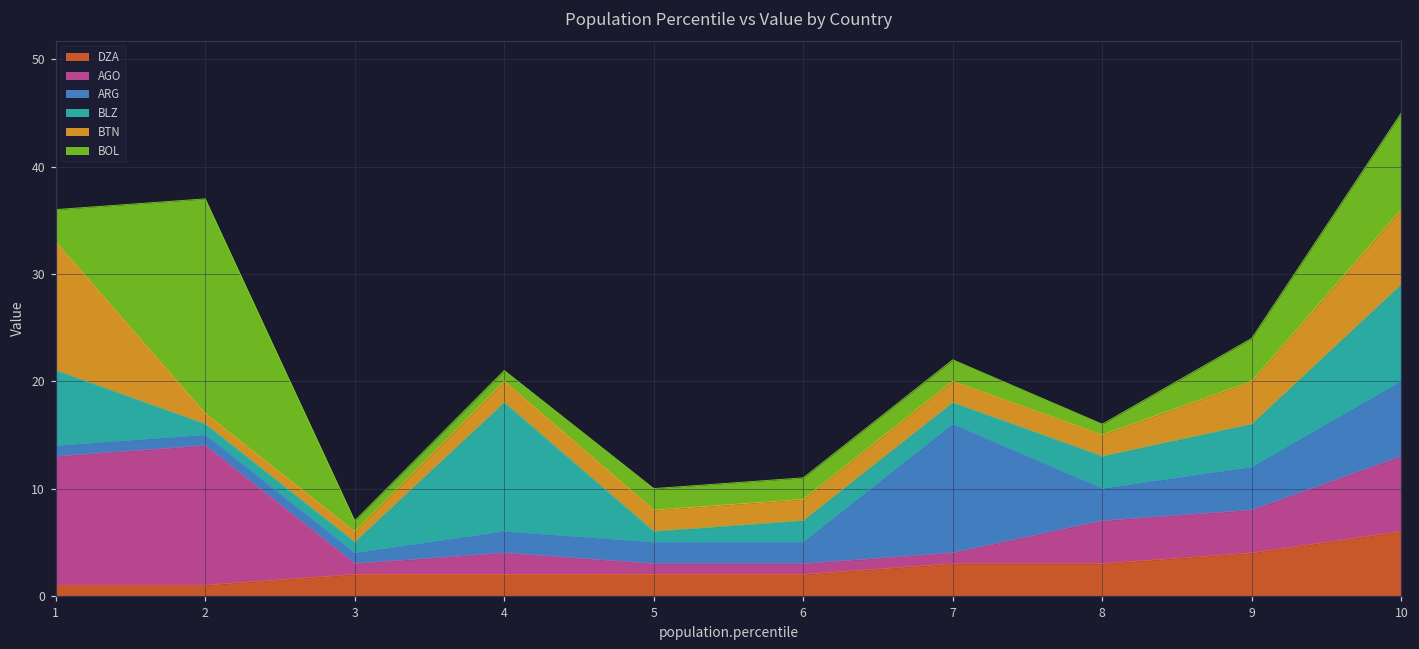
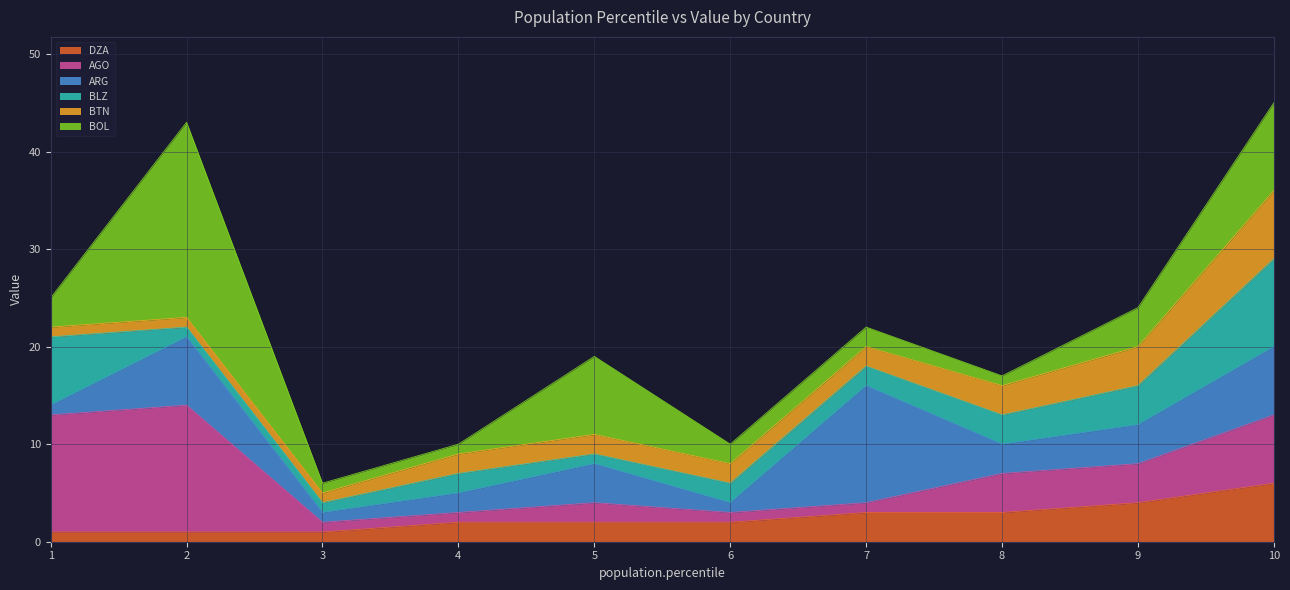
BTN, 1: 12 -> 1
ARG, 2: 1 -> 7
DZA, 3: 2 -> 1
AGO, 4: 2 -> 1
BLZ, 4: 12 -> 2
AGO, 5: 1 -> 2
ARG, 5: 2 -> 4
BOL, 5: 2 -> 8
ARG, 6: 2 -> 1
BTN, 8: 2 -> 3
